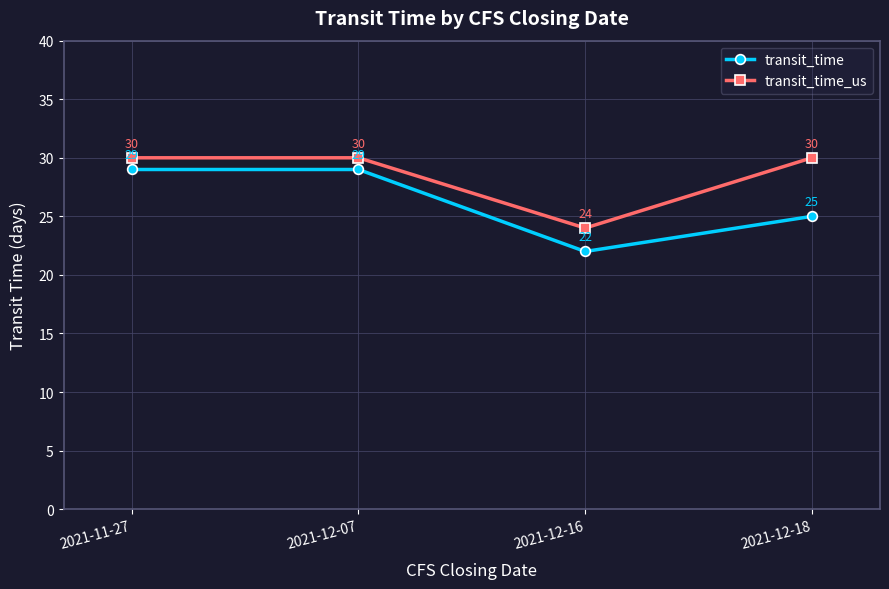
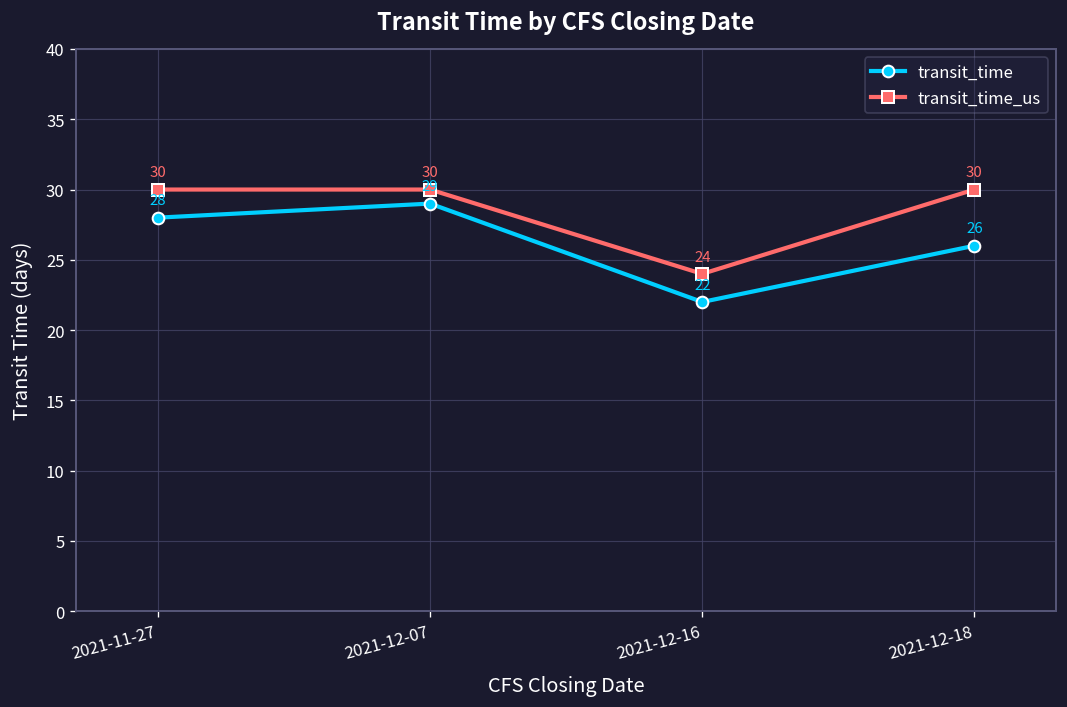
transit_time, 2021-11-27: 29 -> 28
transit_time, 2021-12-18: 25 -> 26
